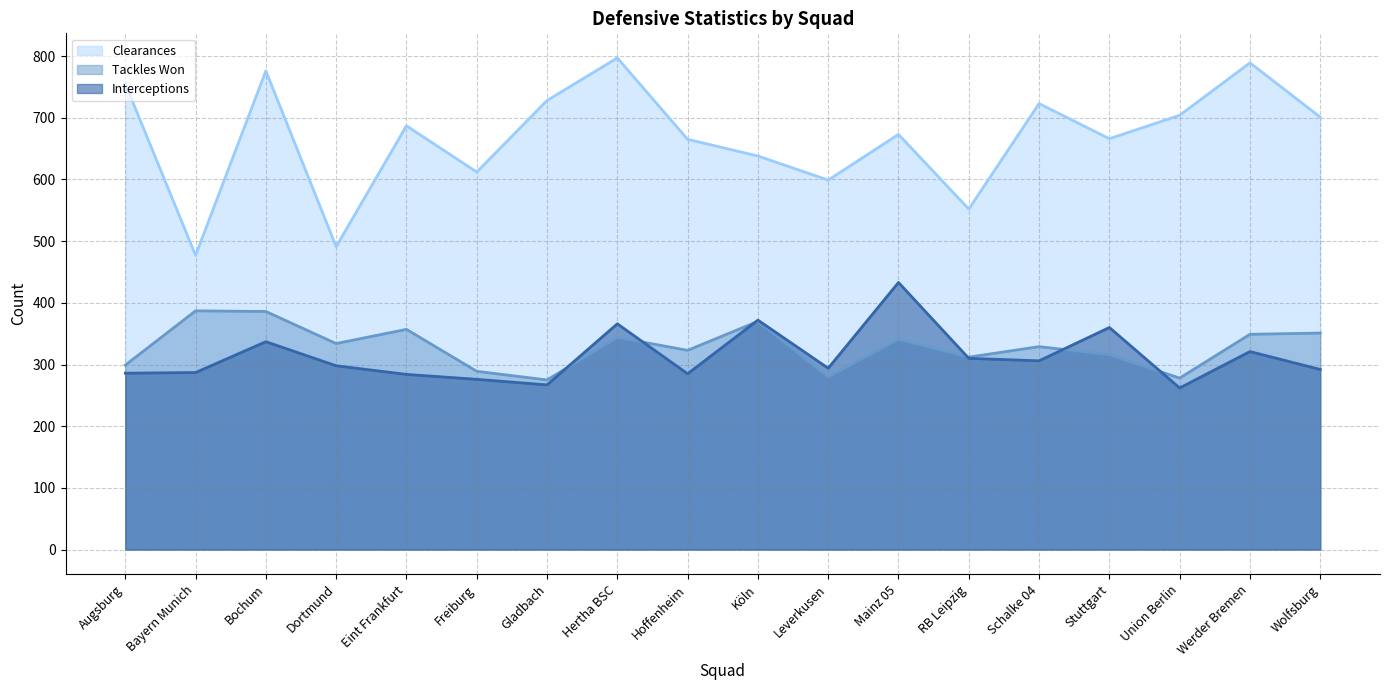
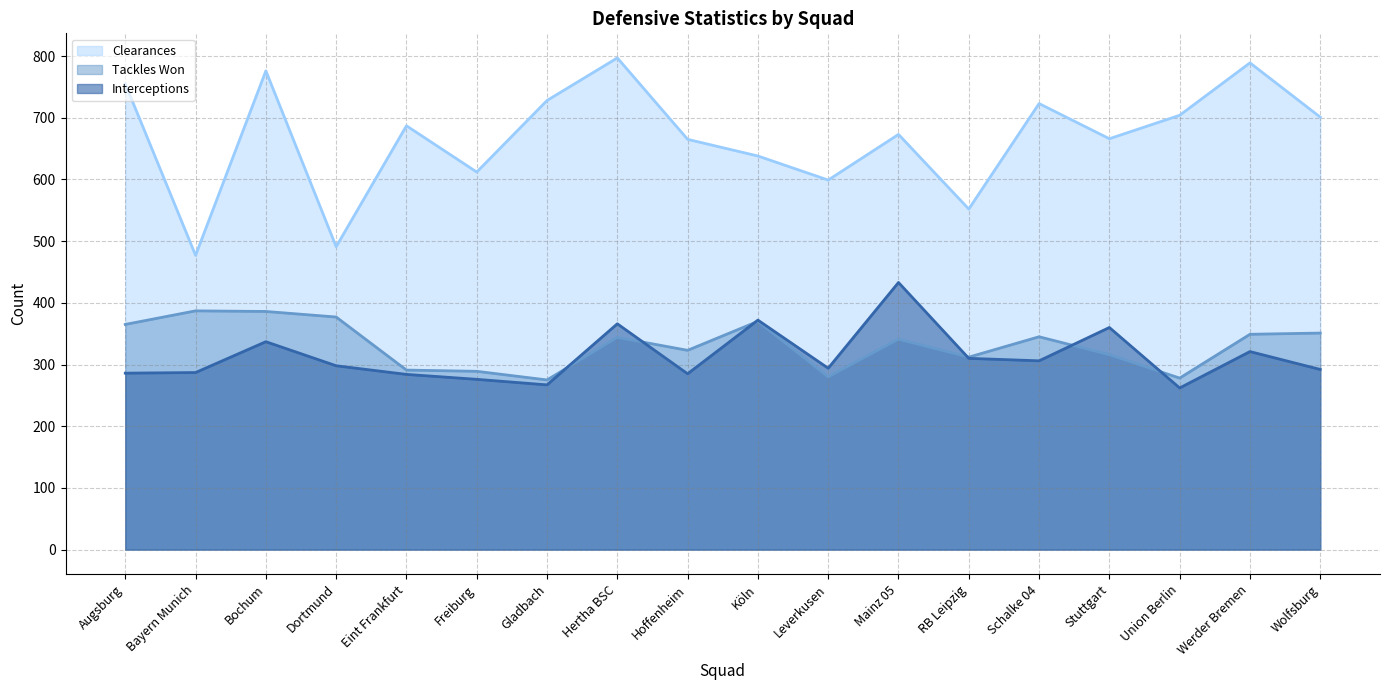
Tackles Won, Augsburg: 300 -> 370
Tackles Won, Dortmund: 330 -> 380
Tackles Won, Eint Frankfurt: 360 -> 290
Tackles Won, Schalke 04: 330 -> 350
